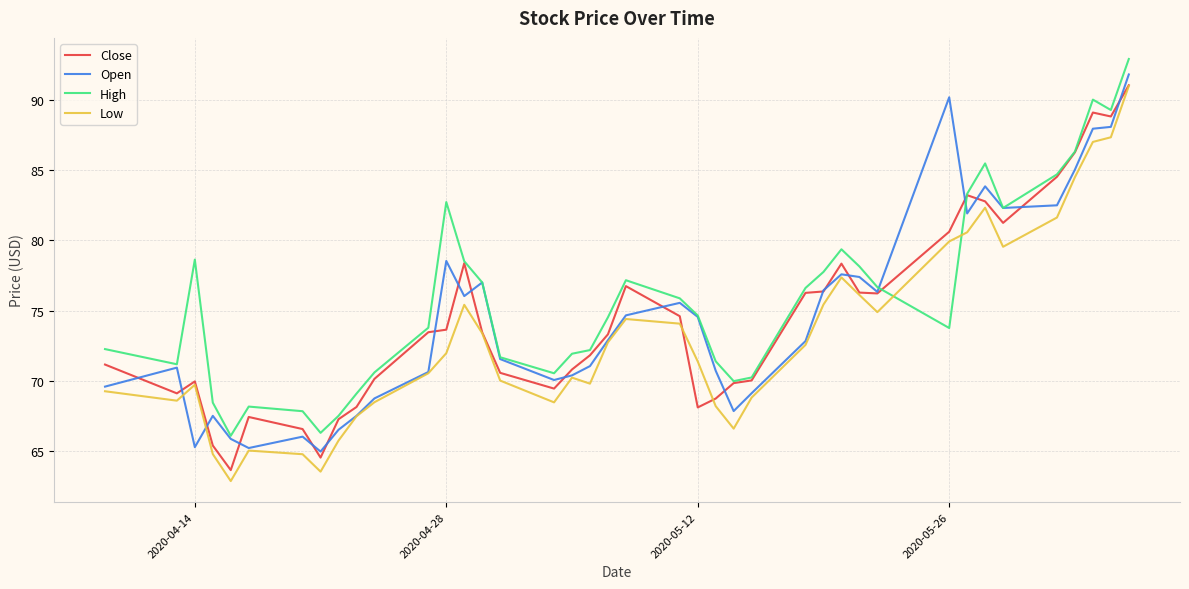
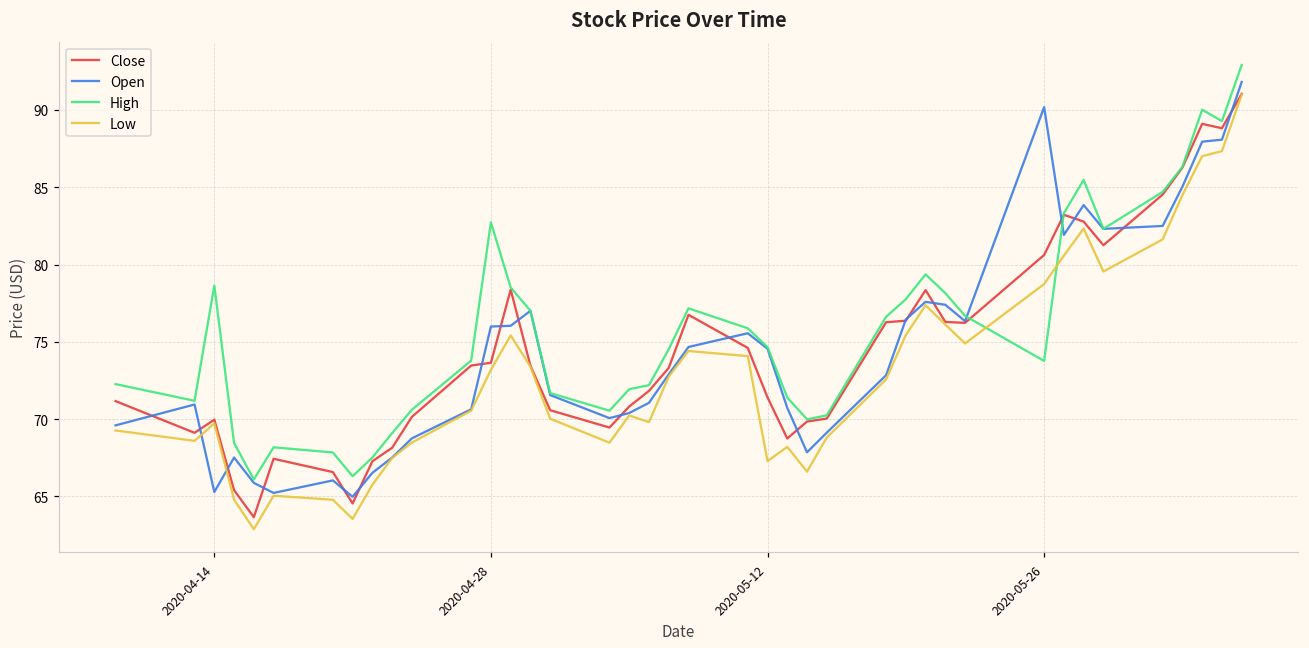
Open, 2020-04-28: 78.5 -> 76.0
Low, 2020-04-28: 72.0 -> 73.2
Close, 2020-05-12: 68.1 -> 71.4
Low, 2020-05-12: 71.4 -> 67.3
Low, 2020-05-26: 79.9 -> 78.7
